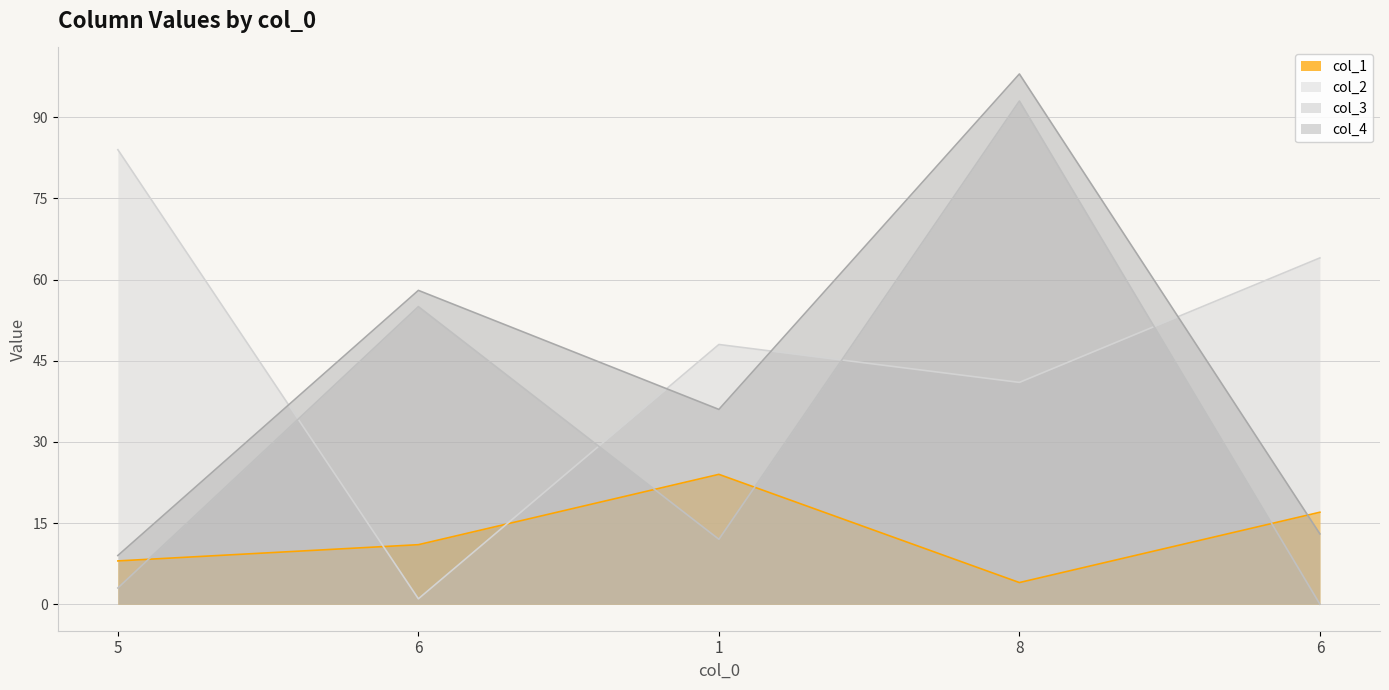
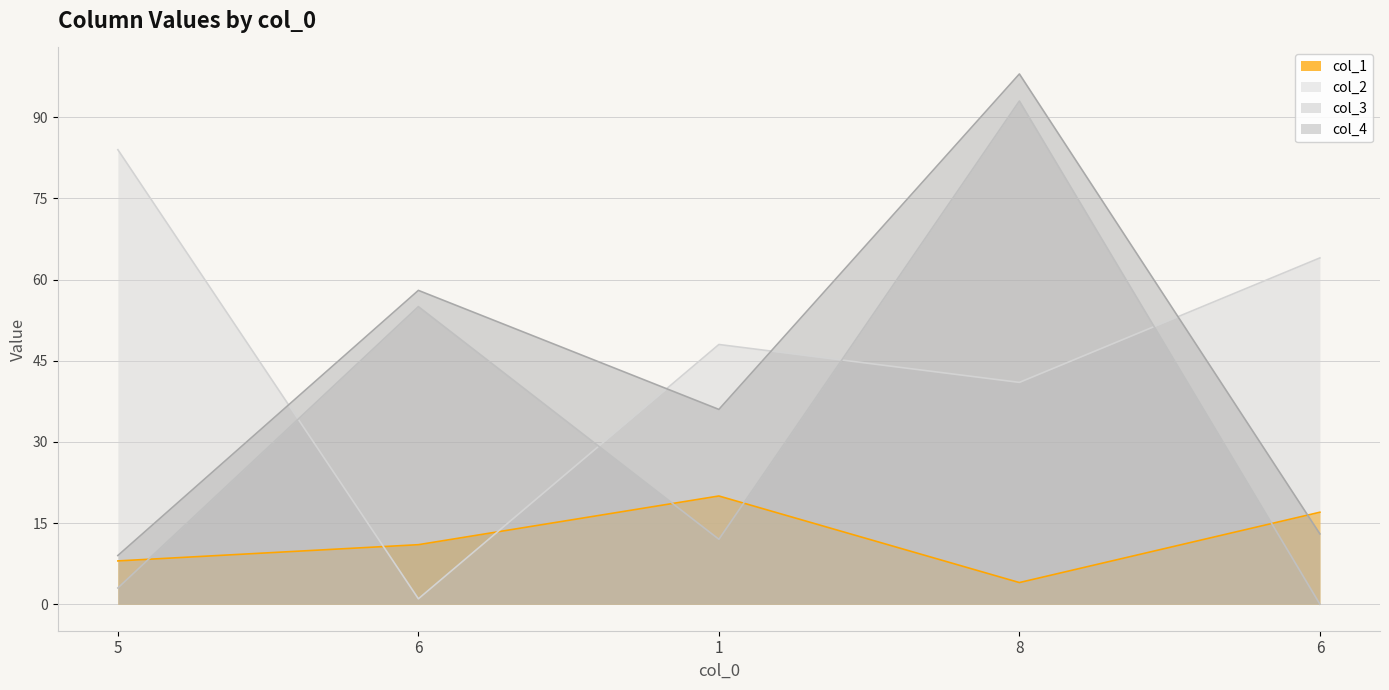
col_1, 1: 24 -> 20
